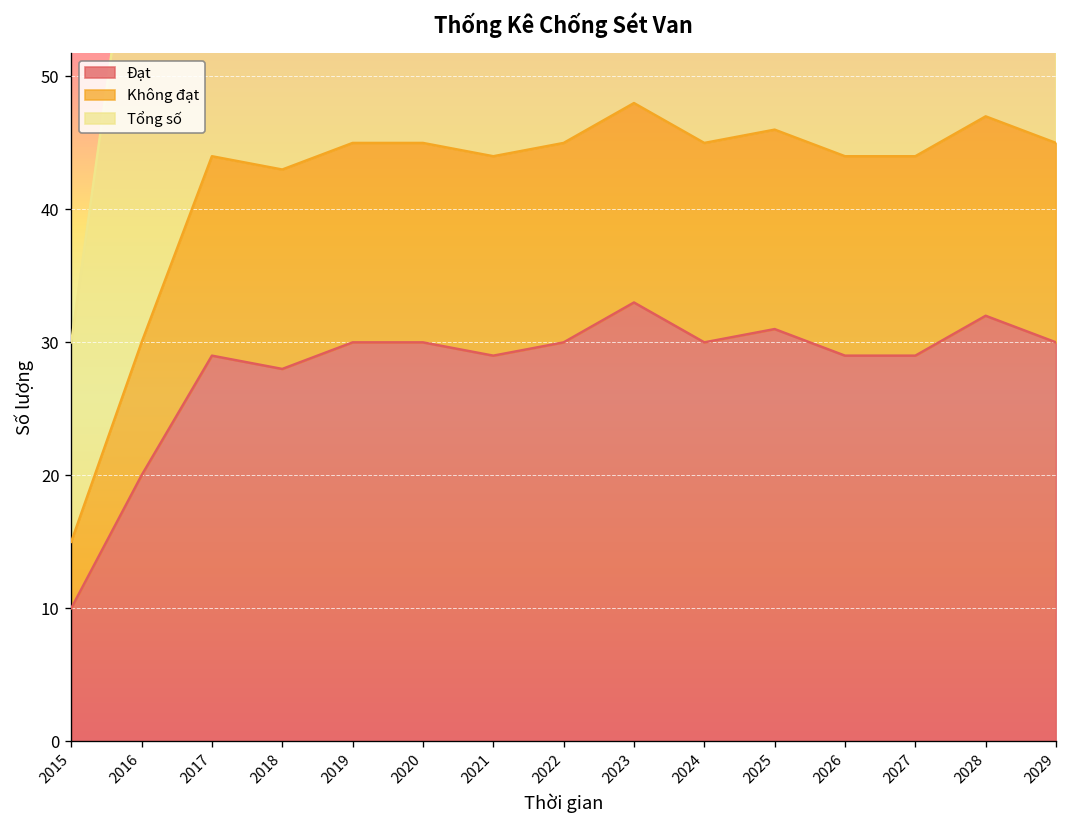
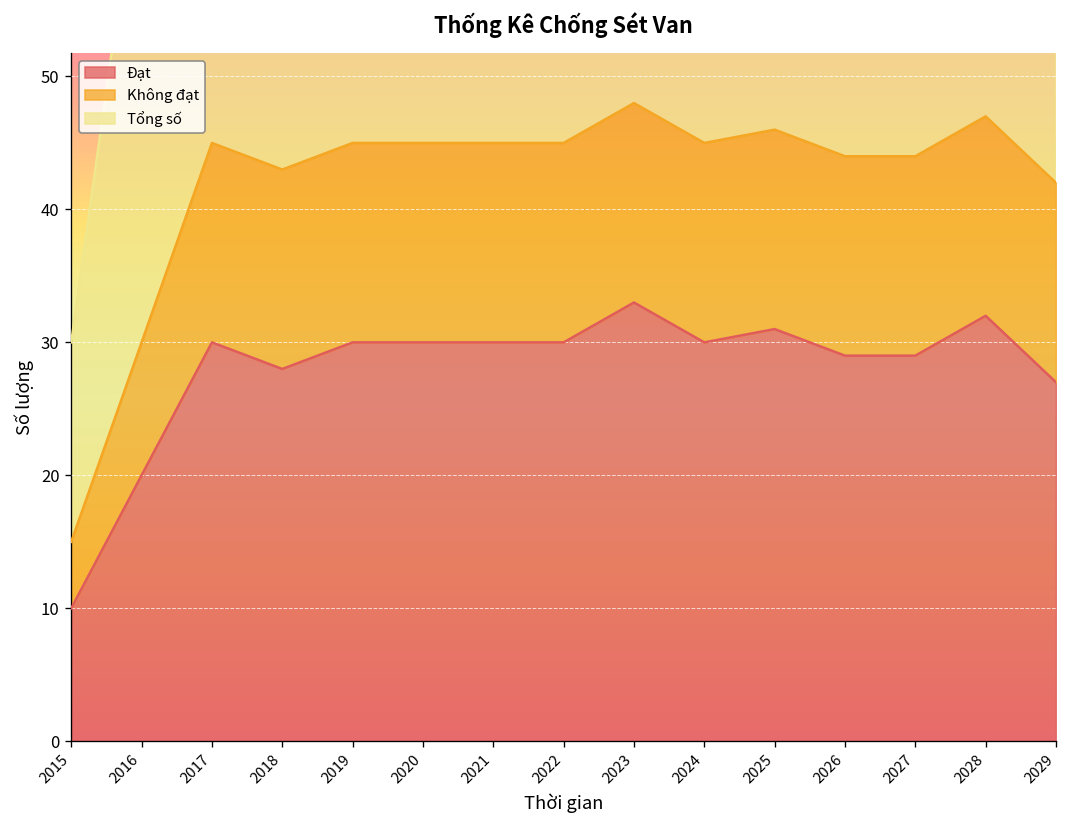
Đạt, 2017: 29 -> 30
Đạt, 2021: 29 -> 30
Đạt, 2029: 30 -> 27
